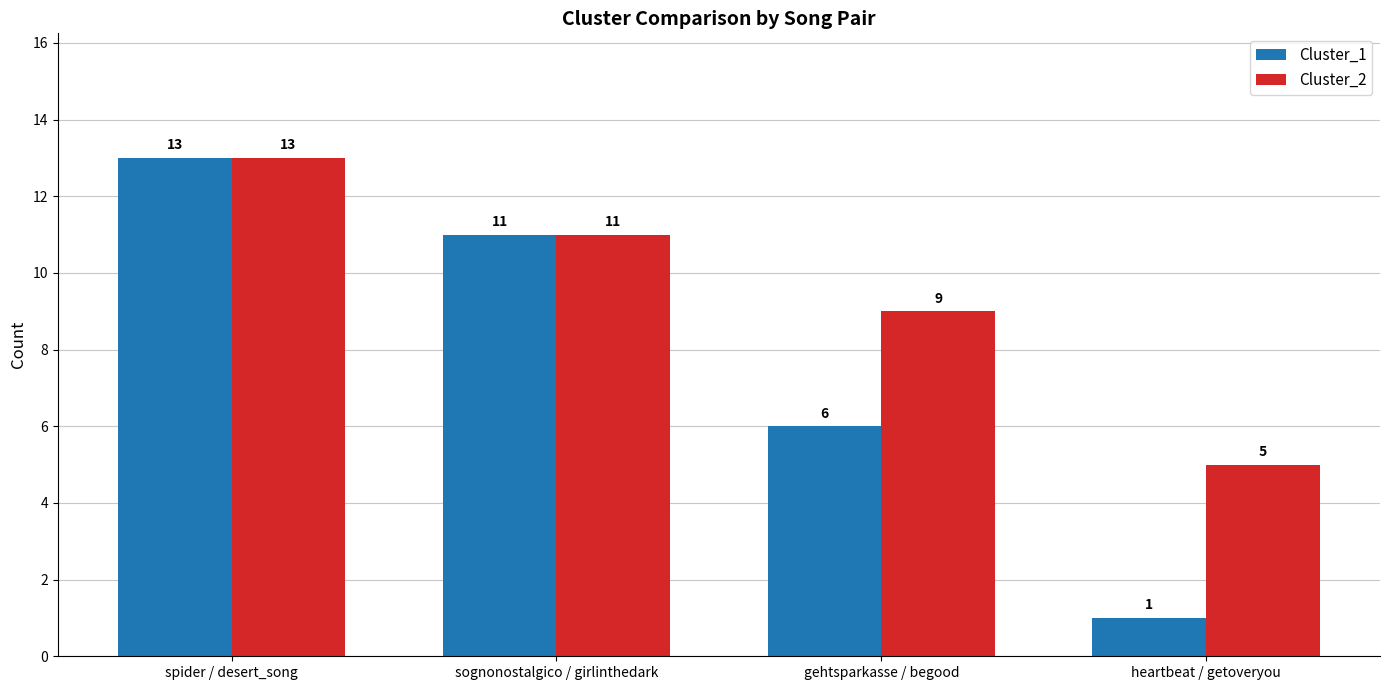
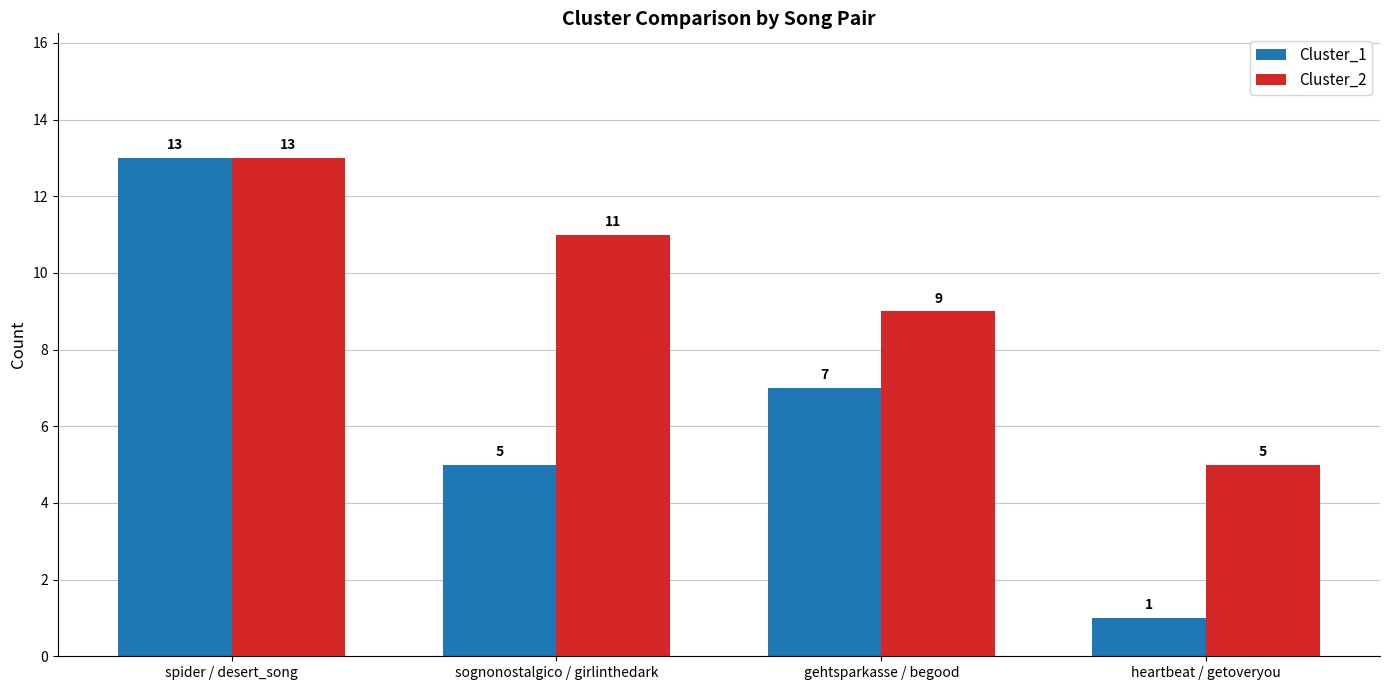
Cluster_1, sognonostalgico / girlinthedark: 11 -> 5
Cluster_1, gehtsparkasse / begood: 6 -> 7
